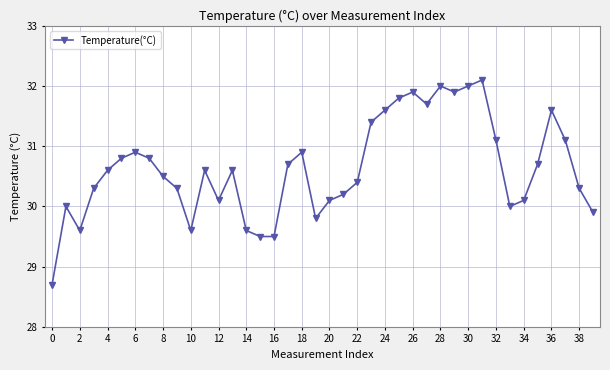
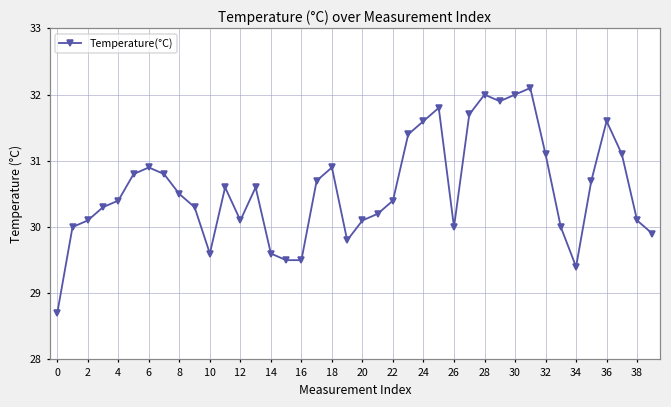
2: 29.6 -> 30.1
4: 30.6 -> 30.4
26: 31.9 -> 30.0
34: 30.1 -> 29.4
38: 30.3 -> 30.1
